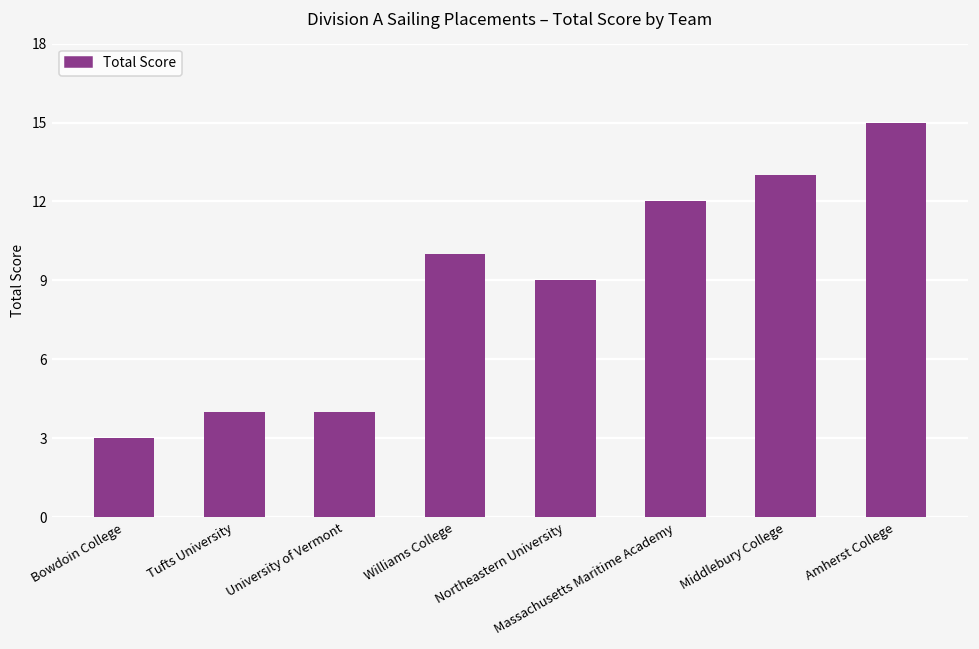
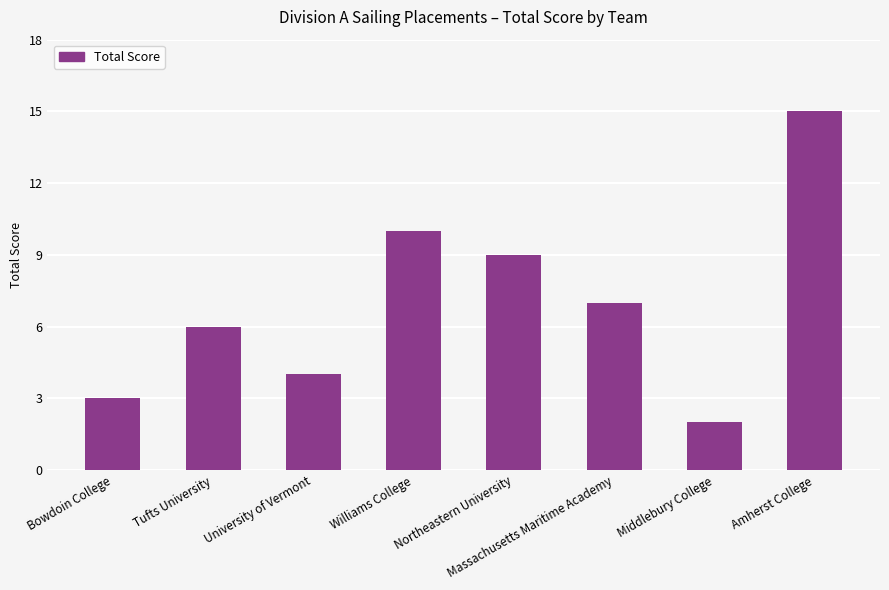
Tufts University: 4 -> 6
Massachusetts Maritime Academy: 12 -> 7
Middlebury College: 13 -> 2
